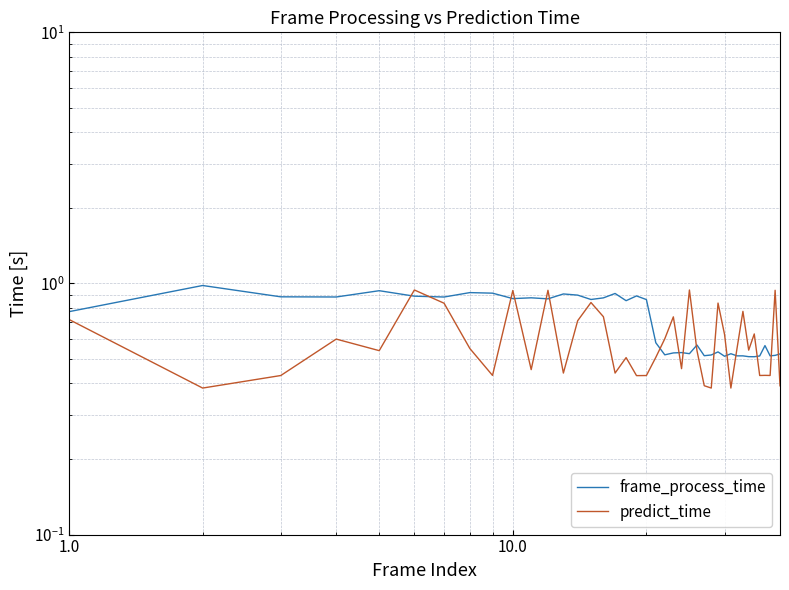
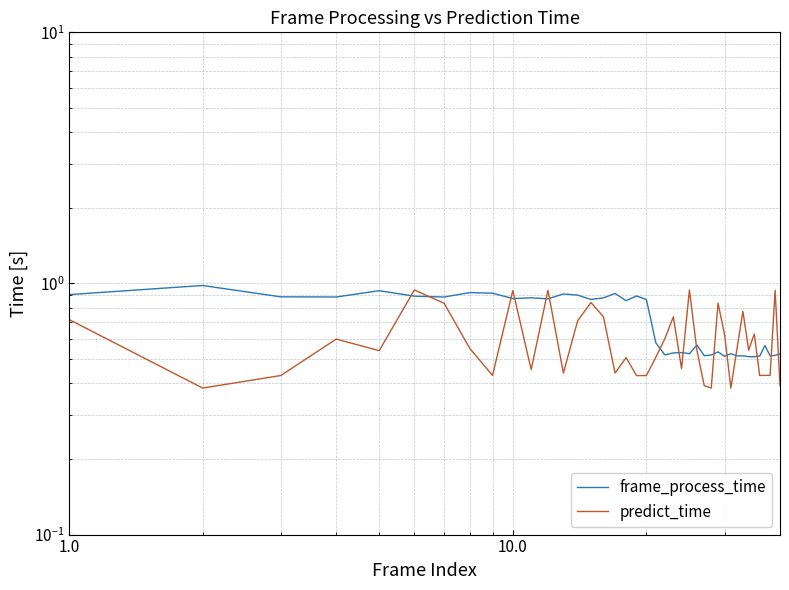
frame_process_time, 1.0: 0.77 -> 0.90
